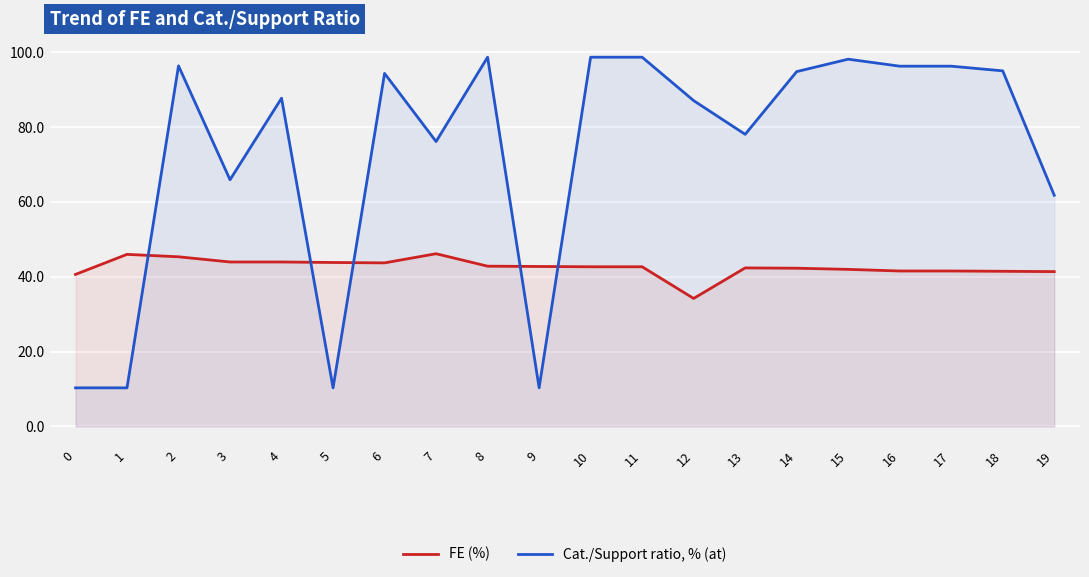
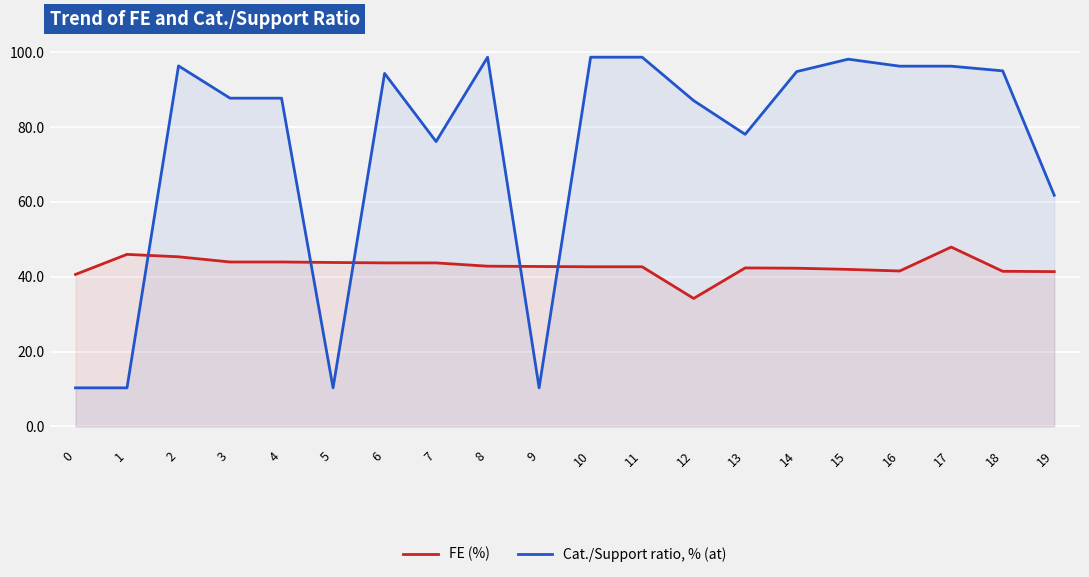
Cat./Support ratio, % (at), 3: 66 -> 88
FE (%), 7: 46 -> 44
FE (%), 17: 42 -> 48
